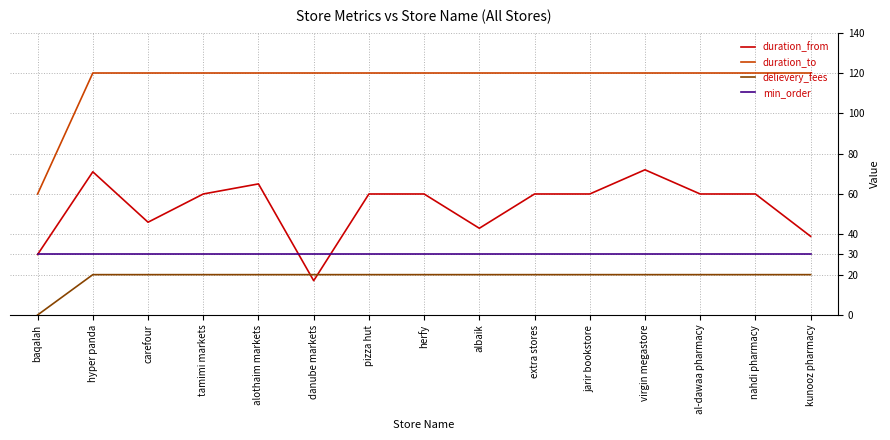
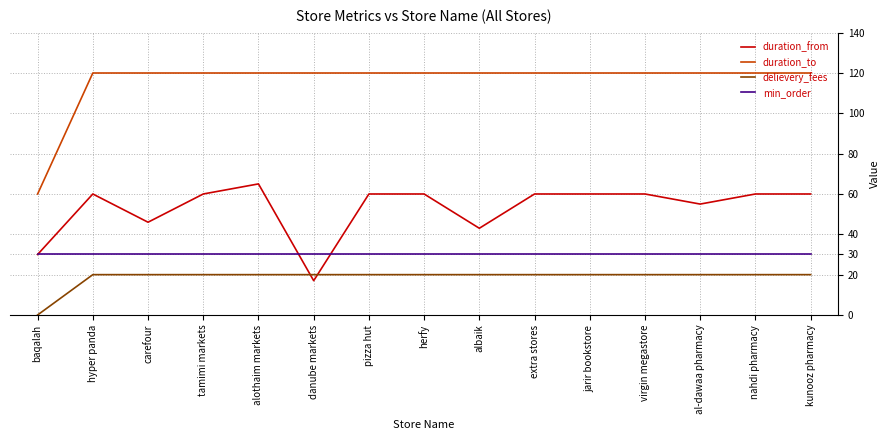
duration_from, hyper panda: 71 -> 60
duration_from, virgin megastore: 72 -> 60
duration_from, al-dawaa pharmacy: 60 -> 55
duration_from, kunooz pharmacy: 39 -> 60
